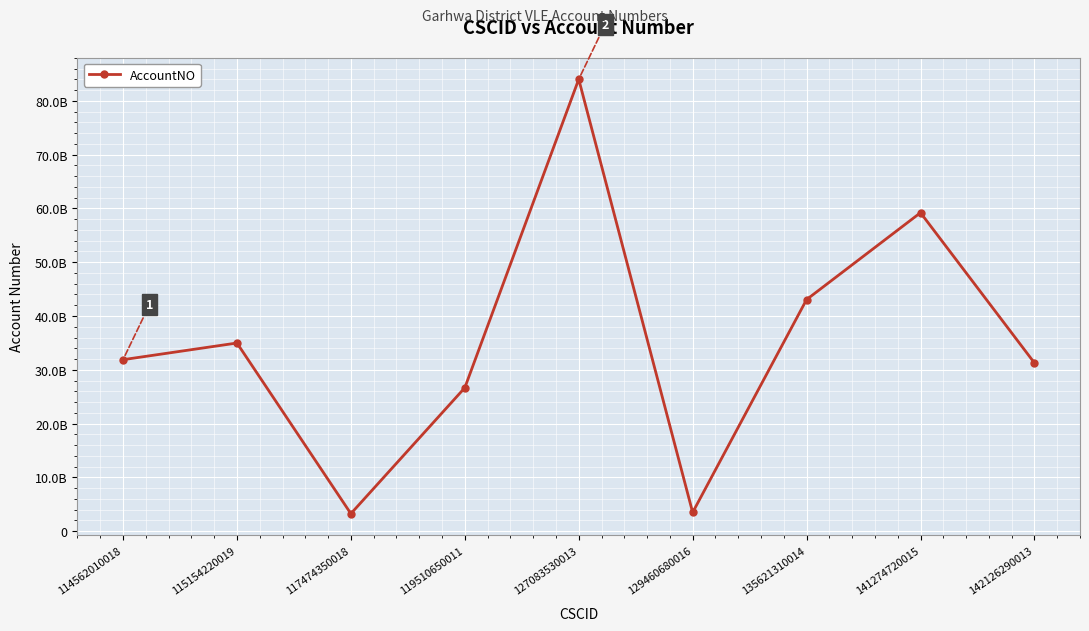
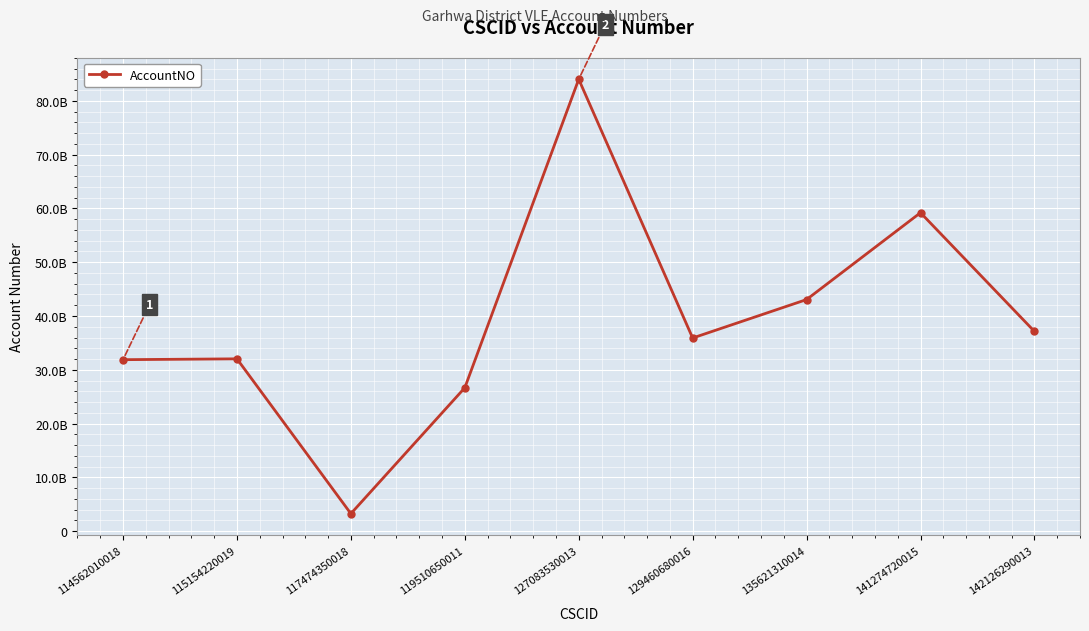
115154220019: 35000000000 -> 32000000000
129460680016: 3000000000 -> 36000000000
142126290013: 31000000000 -> 37000000000
